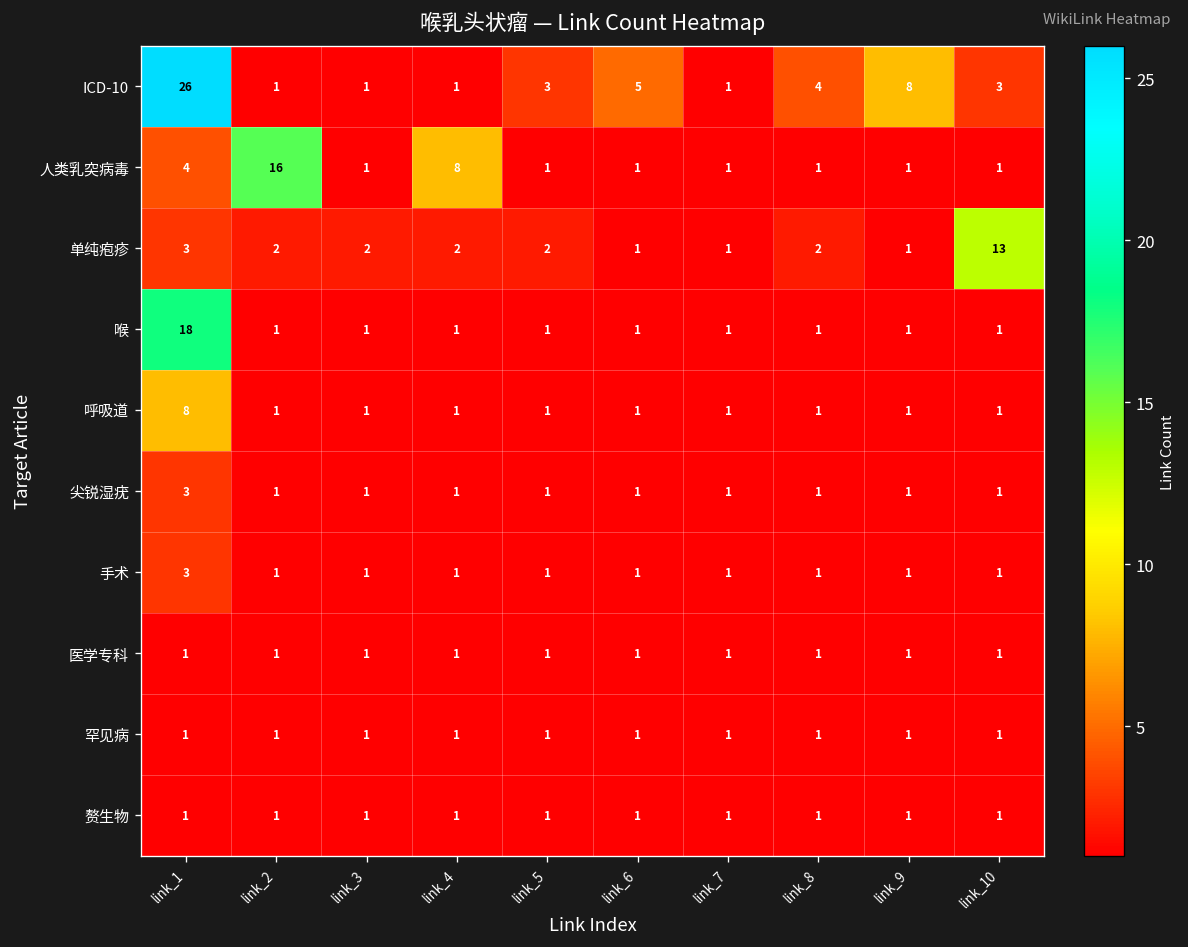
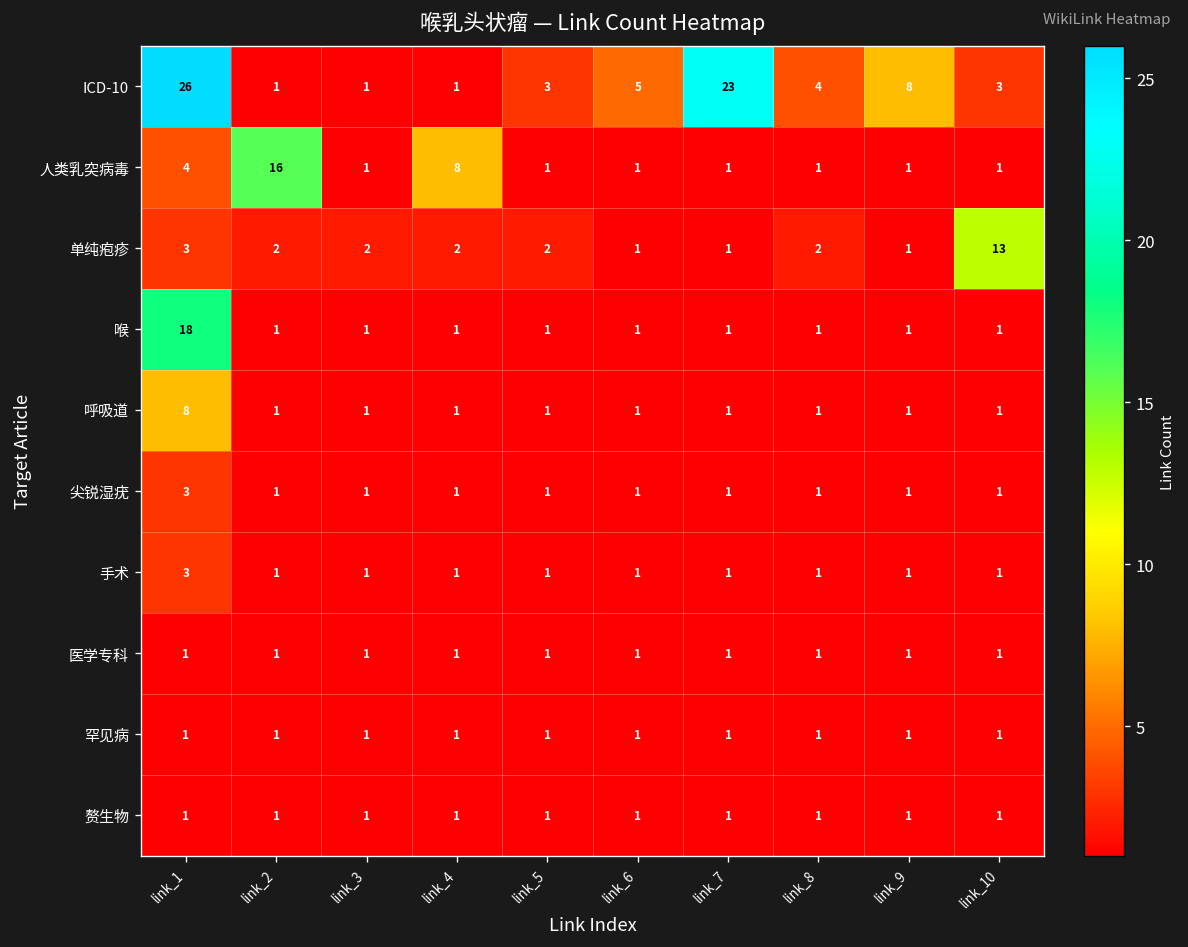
ICD-10, link_7: 1 -> 23
